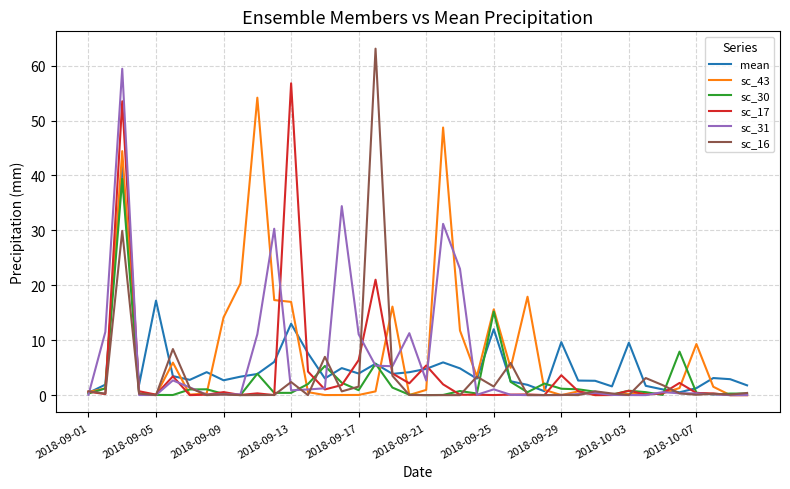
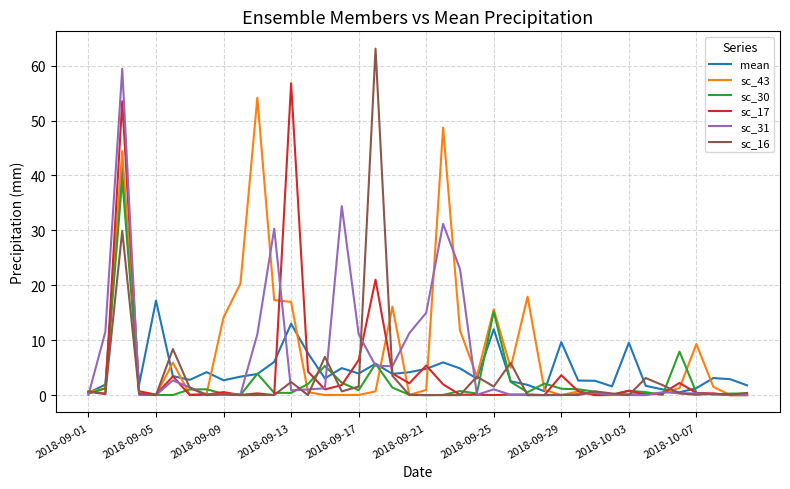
sc_31, 2018-09-21: 3 -> 15
